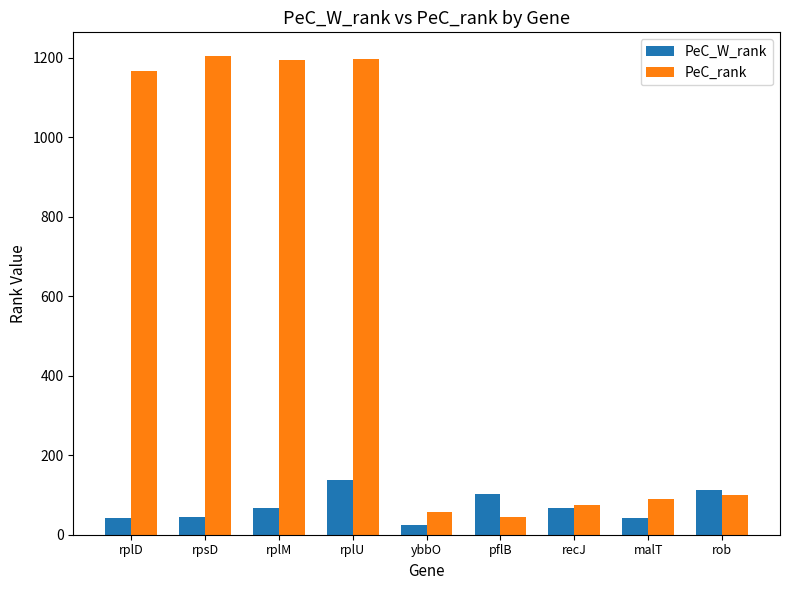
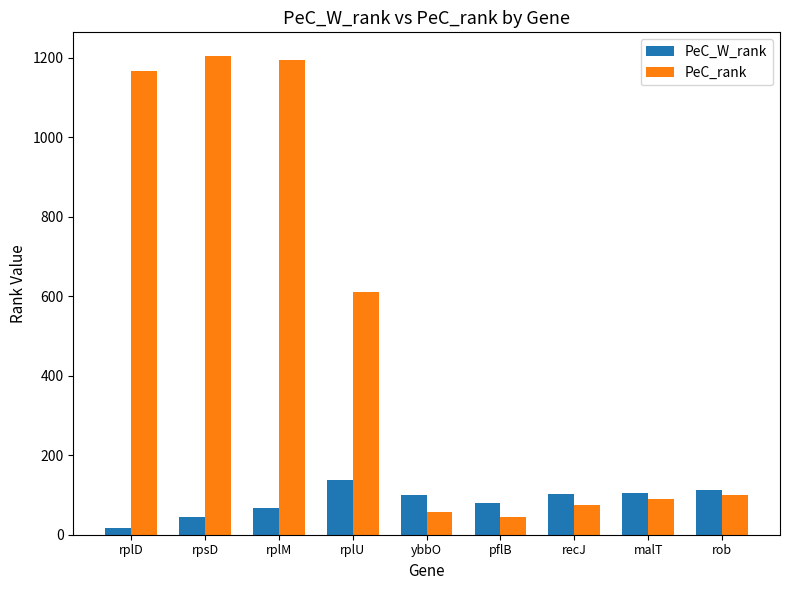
PeC_W_rank, rplD: 40 -> 20
PeC_rank, rplU: 1200 -> 610
PeC_W_rank, ybbO: 20 -> 100
PeC_W_rank, pflB: 100 -> 80
PeC_W_rank, recJ: 70 -> 100
PeC_W_rank, malT: 40 -> 100
